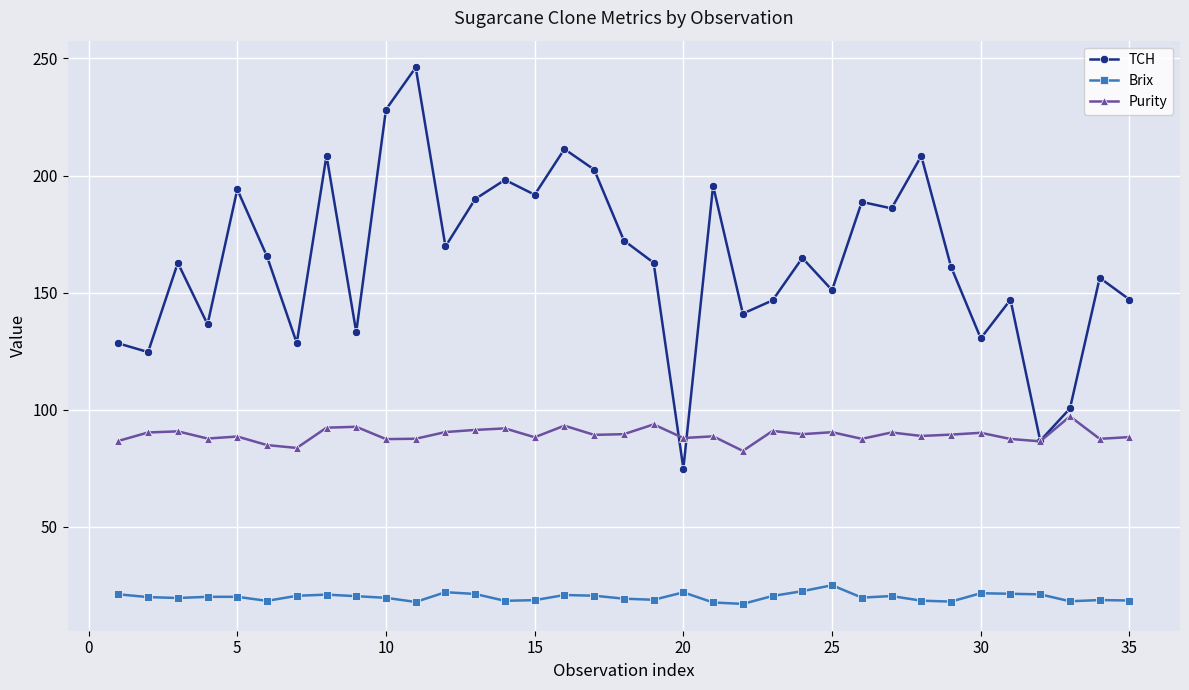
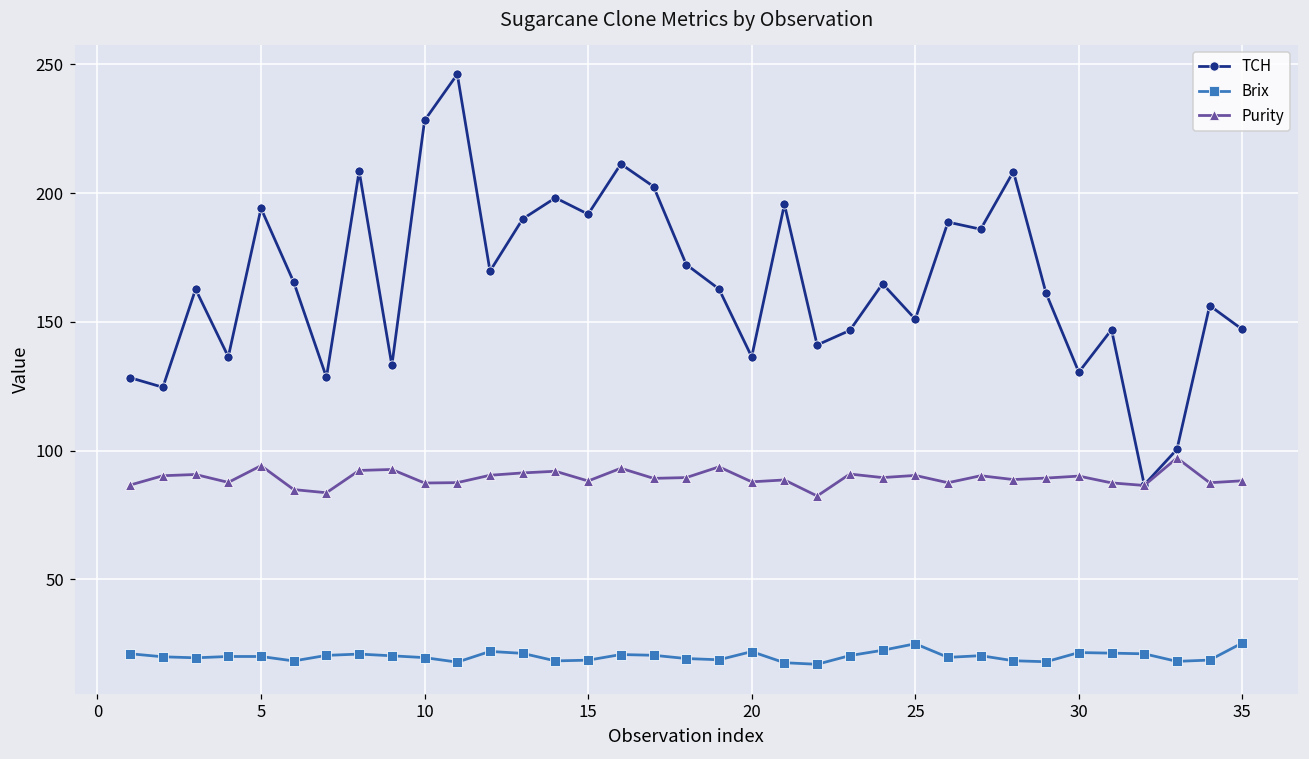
Purity, 5: 89 -> 94
TCH, 20: 75 -> 136
Brix, 35: 18 -> 25
